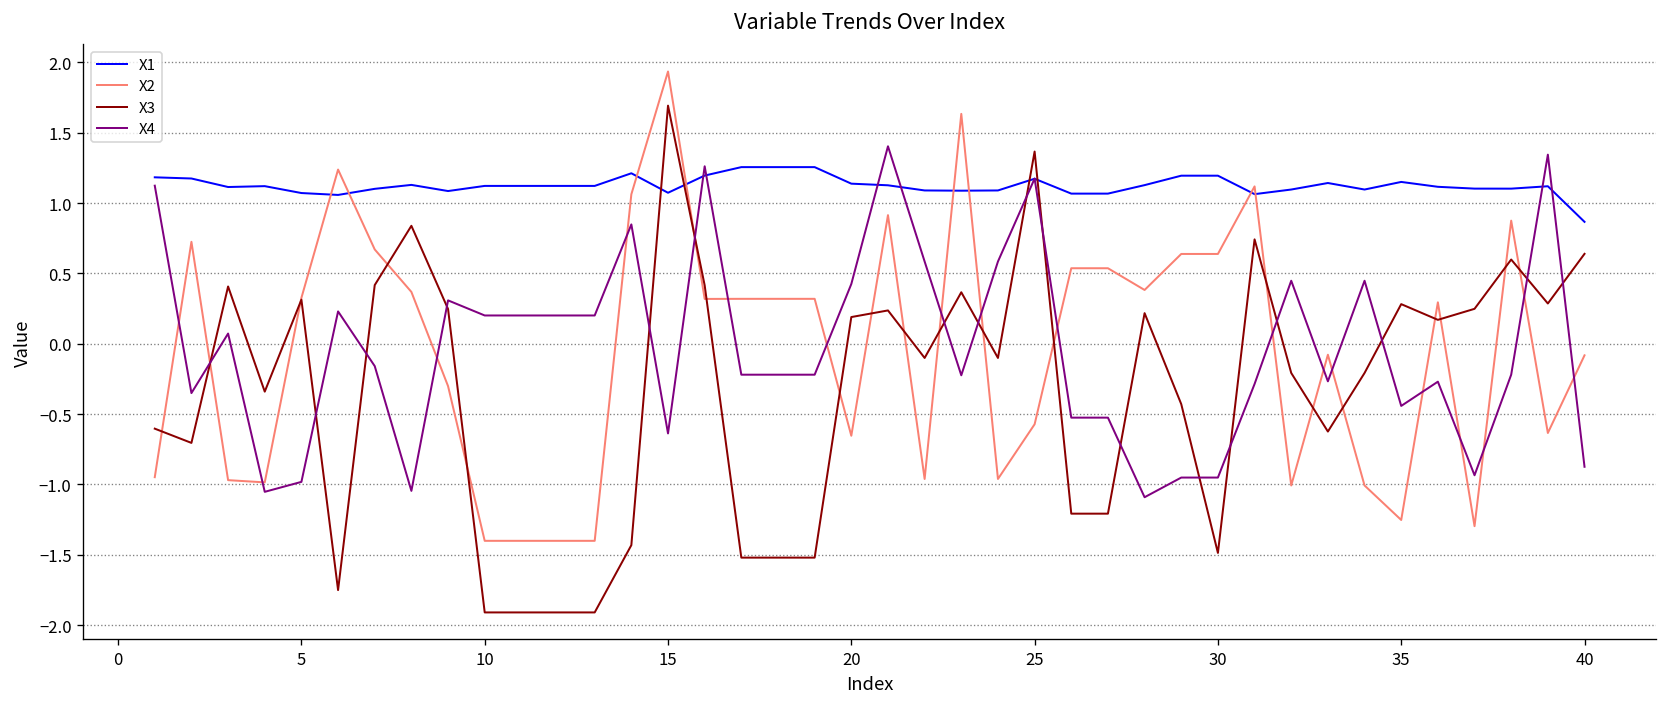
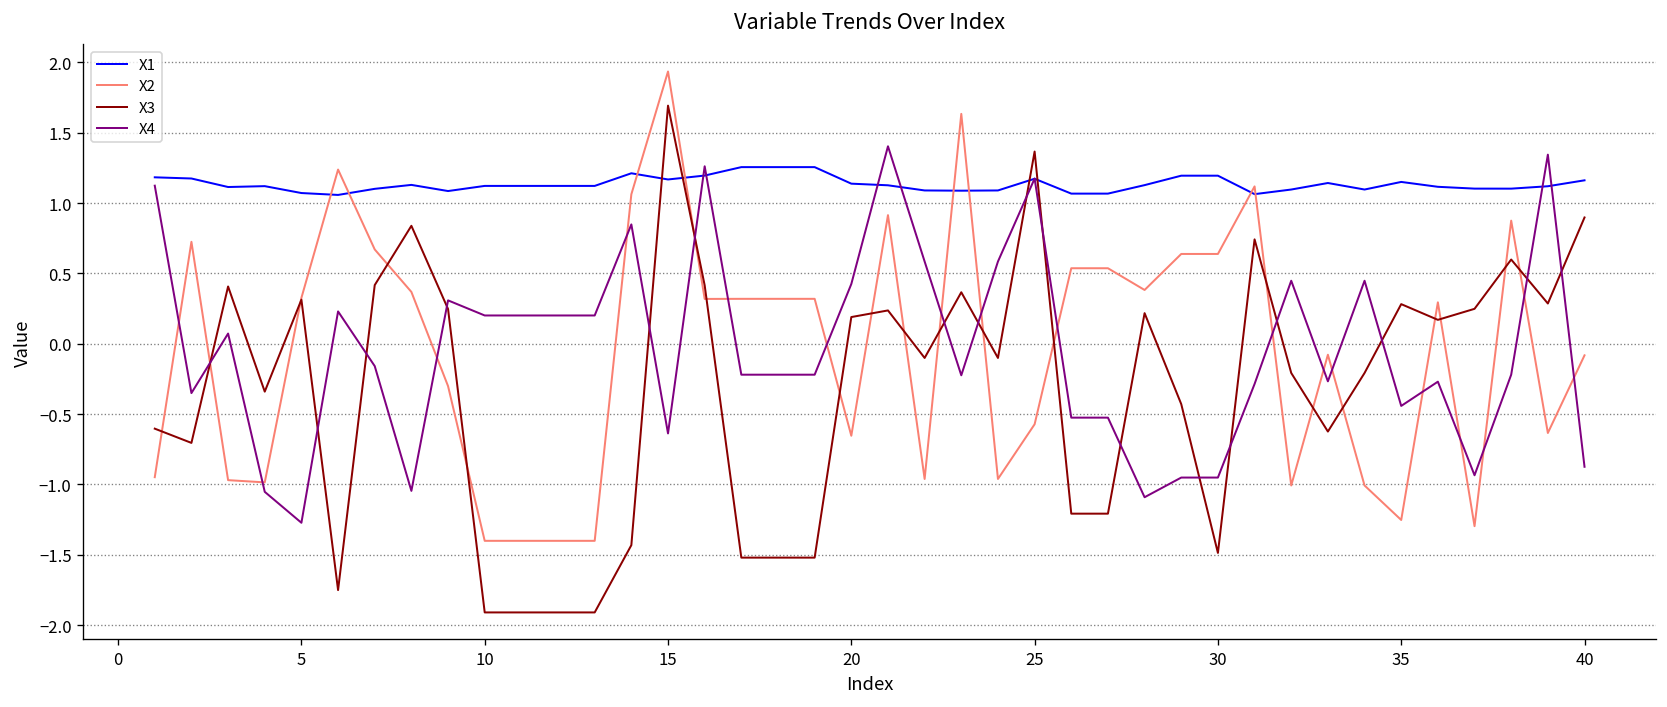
X4, 5: -0.98 -> -1.27
X1, 15: 1.07 -> 1.17
X1, 40: 0.87 -> 1.16
X3, 40: 0.64 -> 0.90
